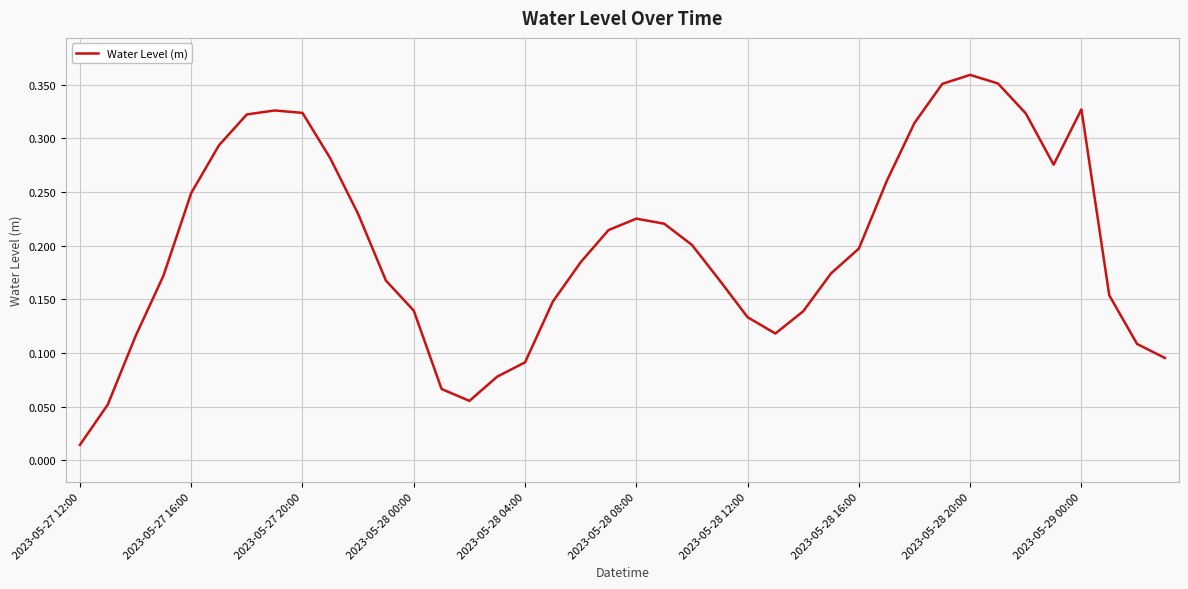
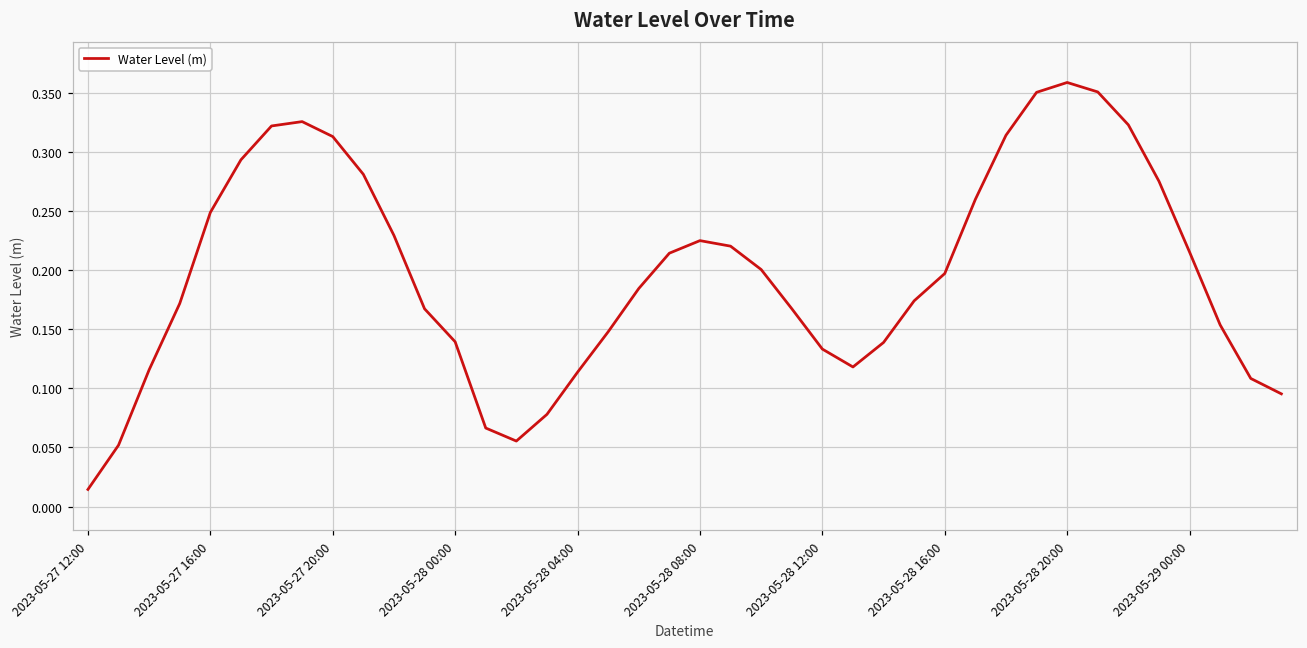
2023-05-27 20:00: 0.324 -> 0.313
2023-05-28 04:00: 0.091 -> 0.114
2023-05-29 00:00: 0.327 -> 0.216
